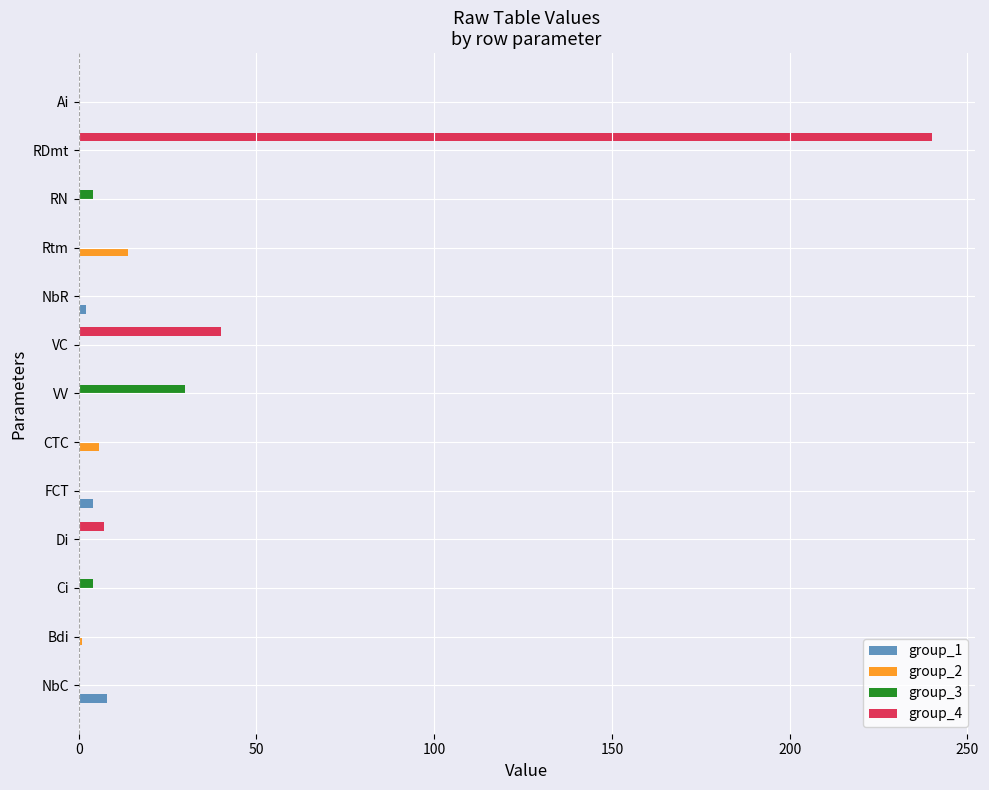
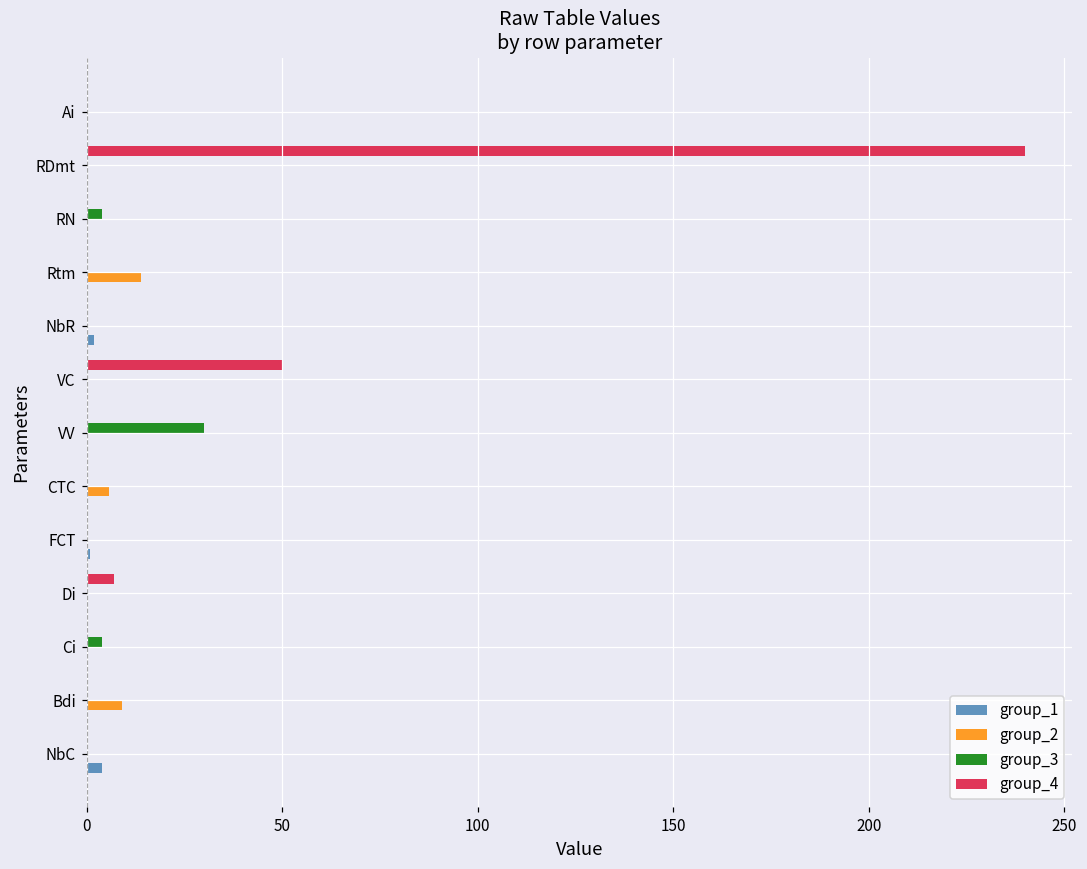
group_4, VC: 40 -> 50
group_1, FCT: 4 -> 1
group_2, Bdi: 1 -> 9
group_1, NbC: 8 -> 4
